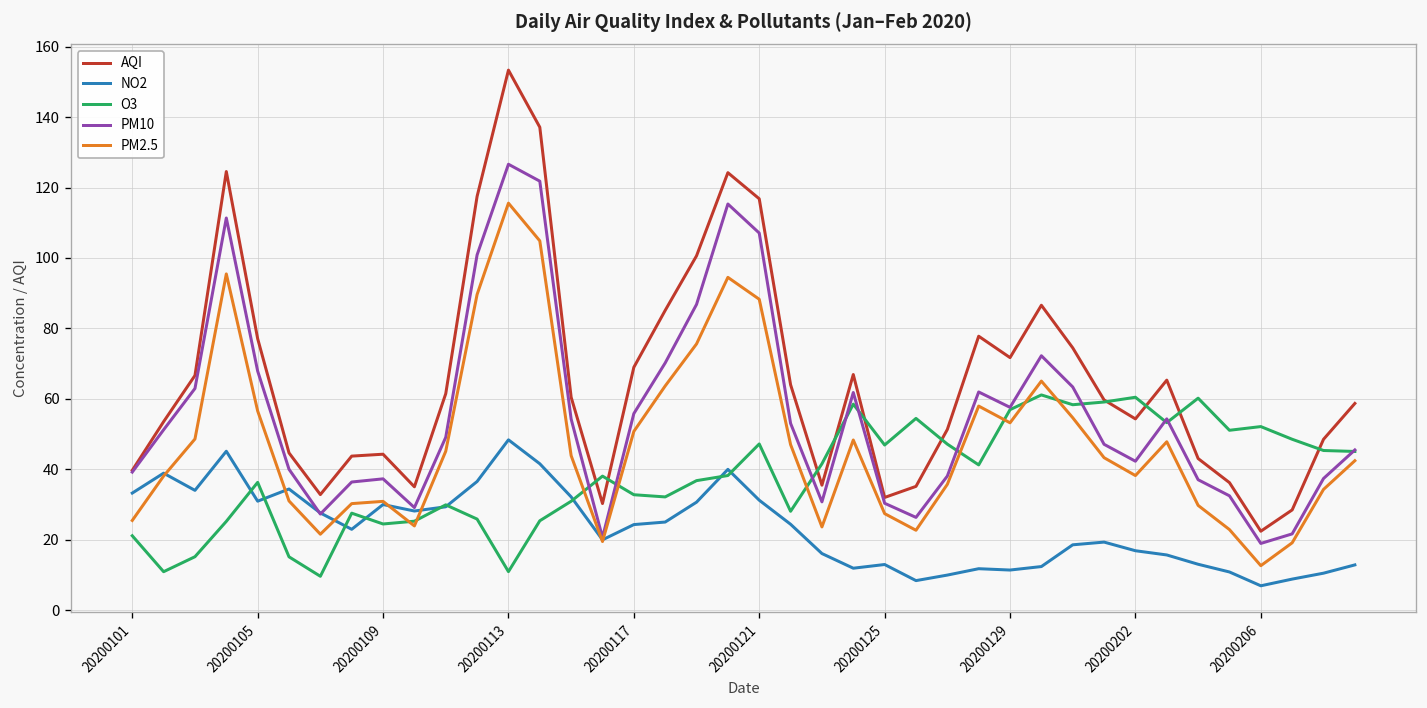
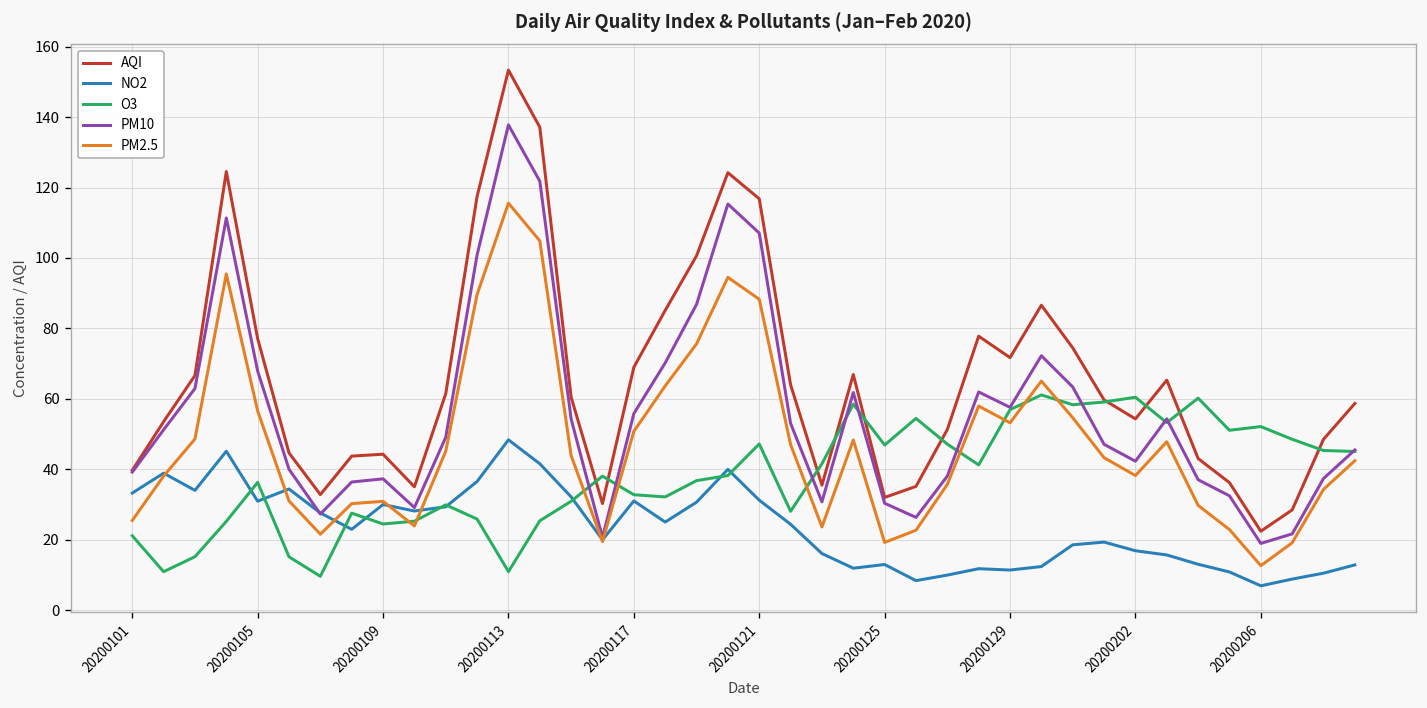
PM10, 20200113: 127 -> 138
NO2, 20200117: 24 -> 31
PM2.5, 20200125: 27 -> 19
